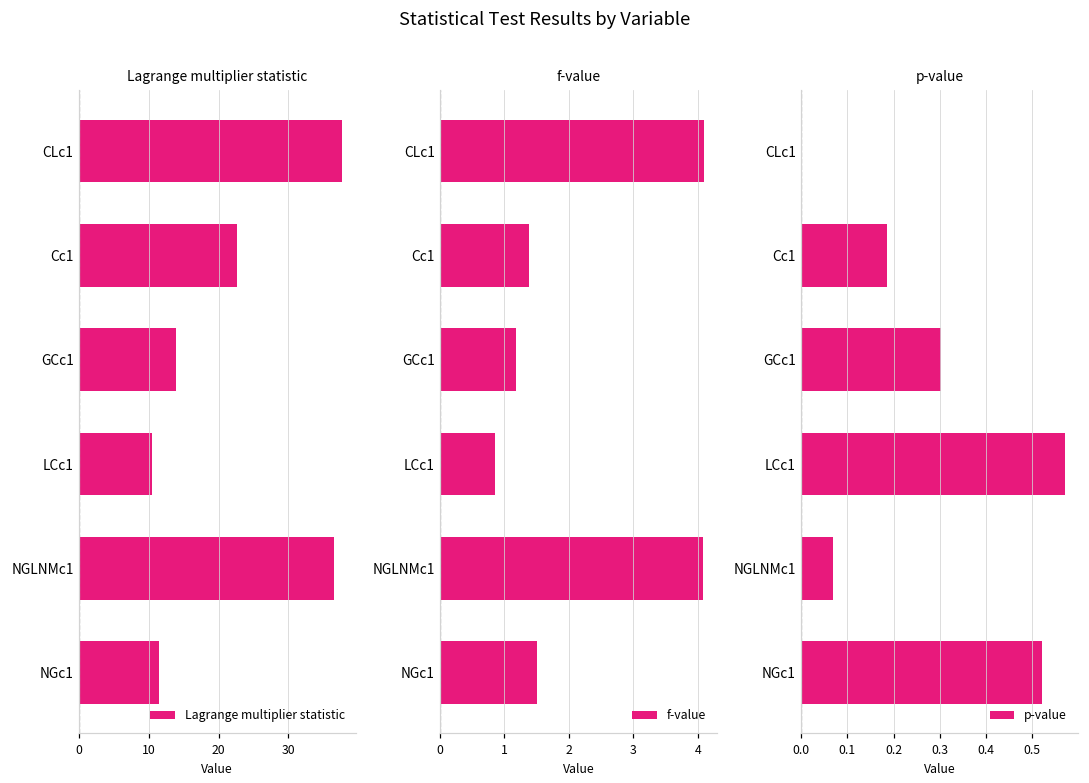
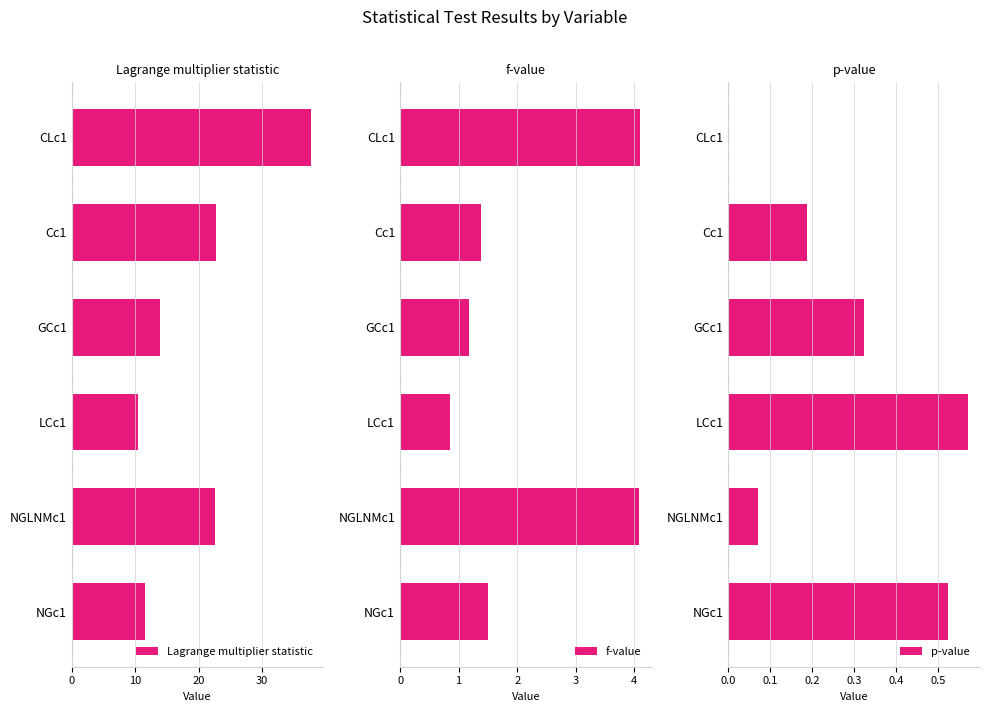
Lagrange multiplier statistic, NGLNMc1: 36 -> 23
p-value, GCc1: 0.30 -> 0.32
